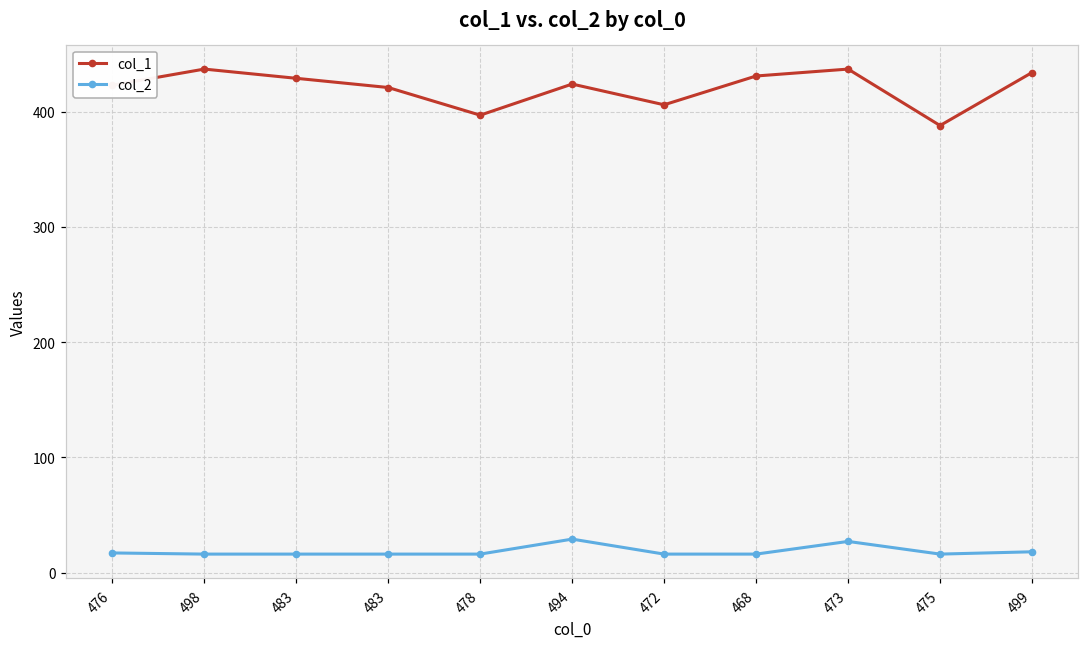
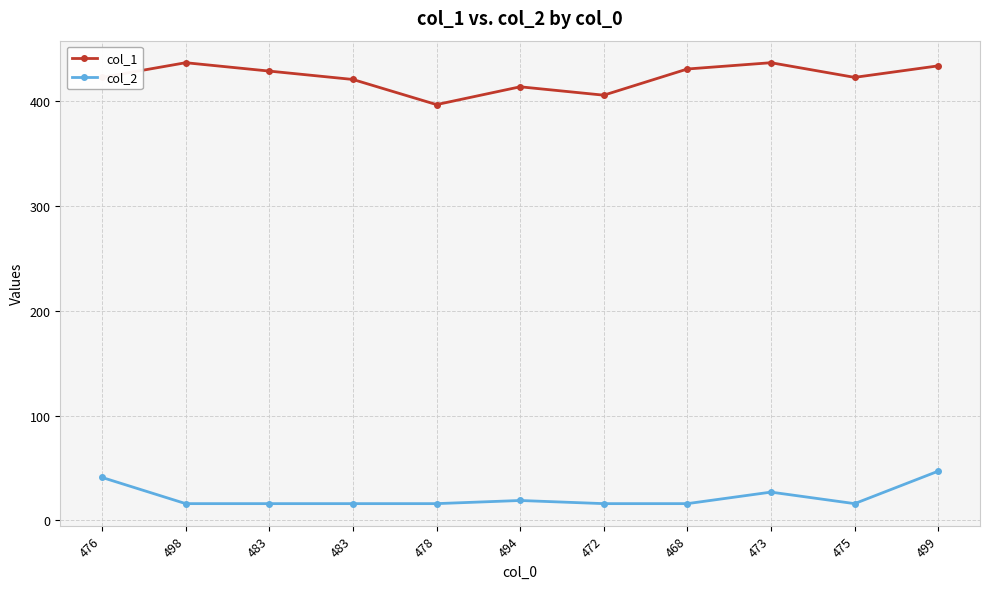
col_2, 476: 17 -> 41
col_1, 494: 424 -> 414
col_2, 494: 29 -> 19
col_1, 475: 388 -> 423
col_2, 499: 18 -> 47
